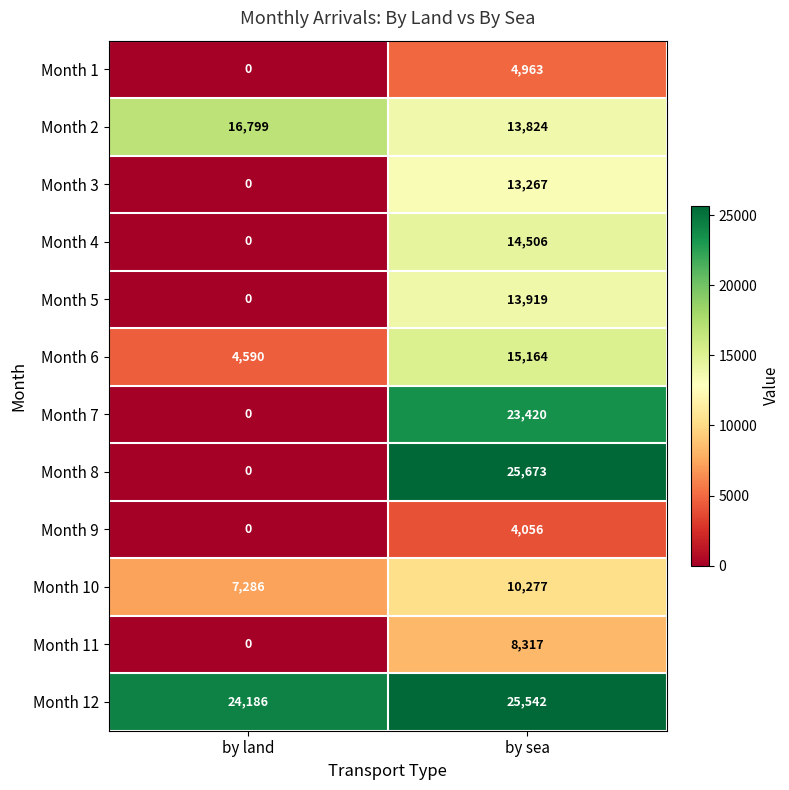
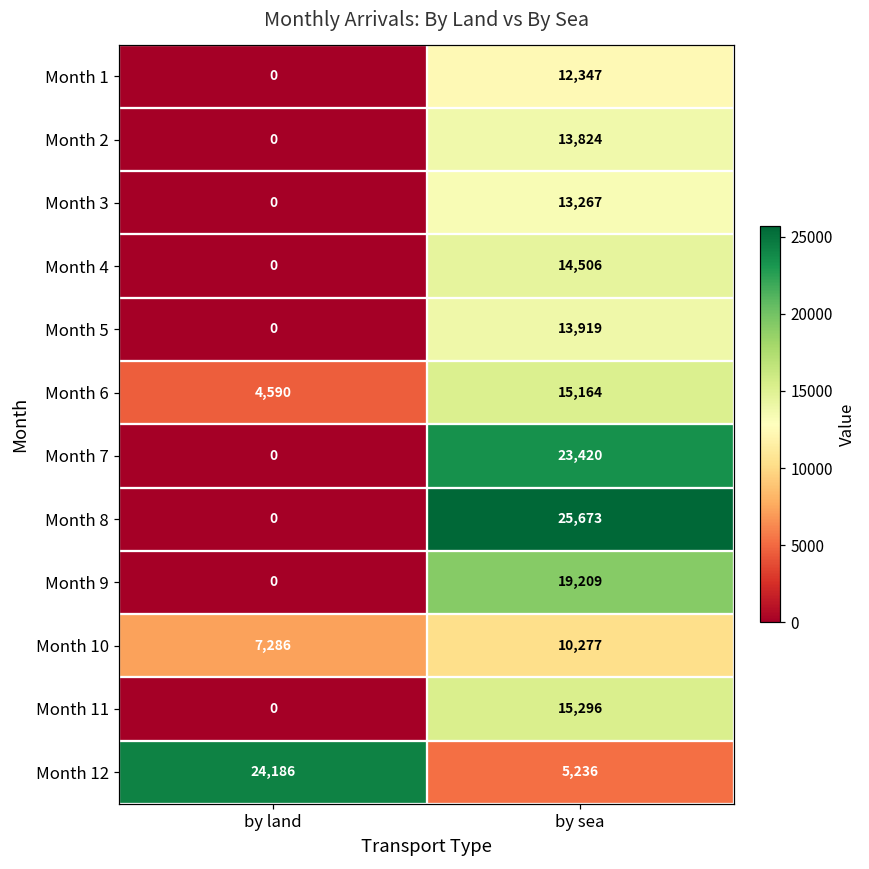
Month 1, by sea: 4,963 -> 12,347
Month 2, by land: 16,799 -> 0
Month 9, by sea: 4,056 -> 19,209
Month 11, by sea: 8,317 -> 15,296
Month 12, by sea: 25,542 -> 5,236
